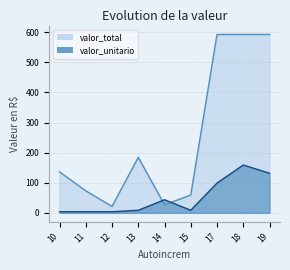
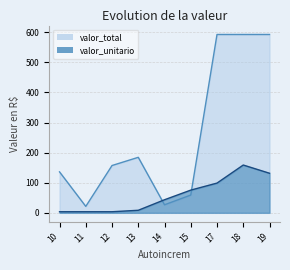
valor_total, 11: 70 -> 20
valor_total, 12: 20 -> 160
valor_unitario, 15: 10 -> 80
